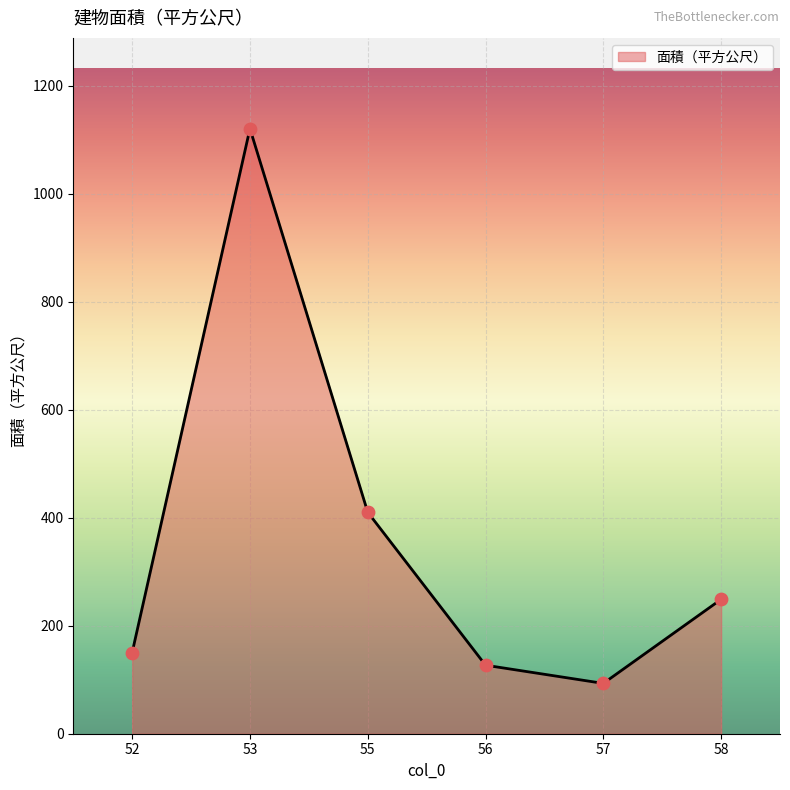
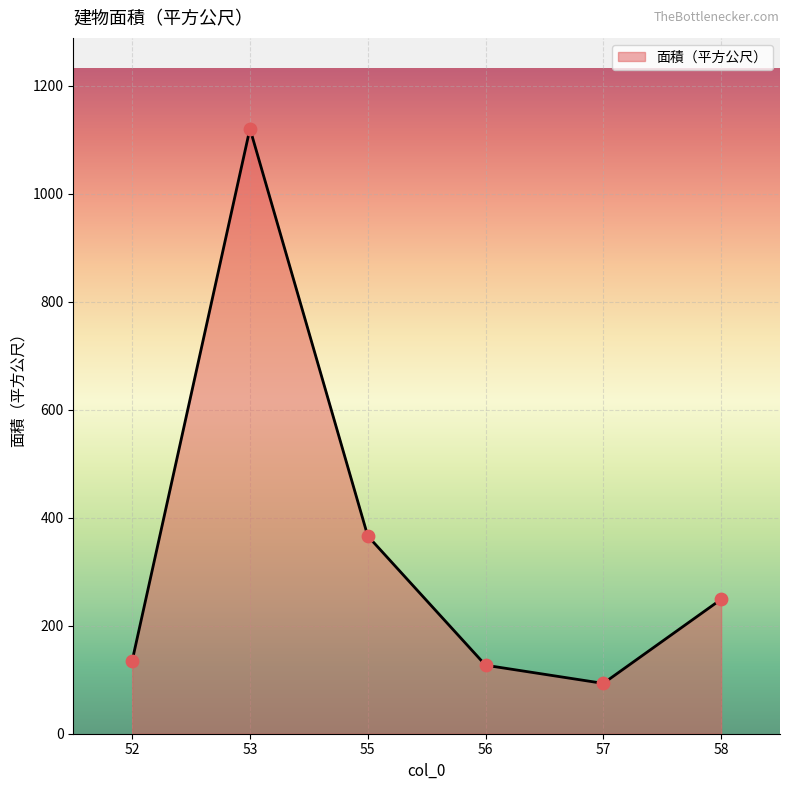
52: 150 -> 140
55: 410 -> 370
